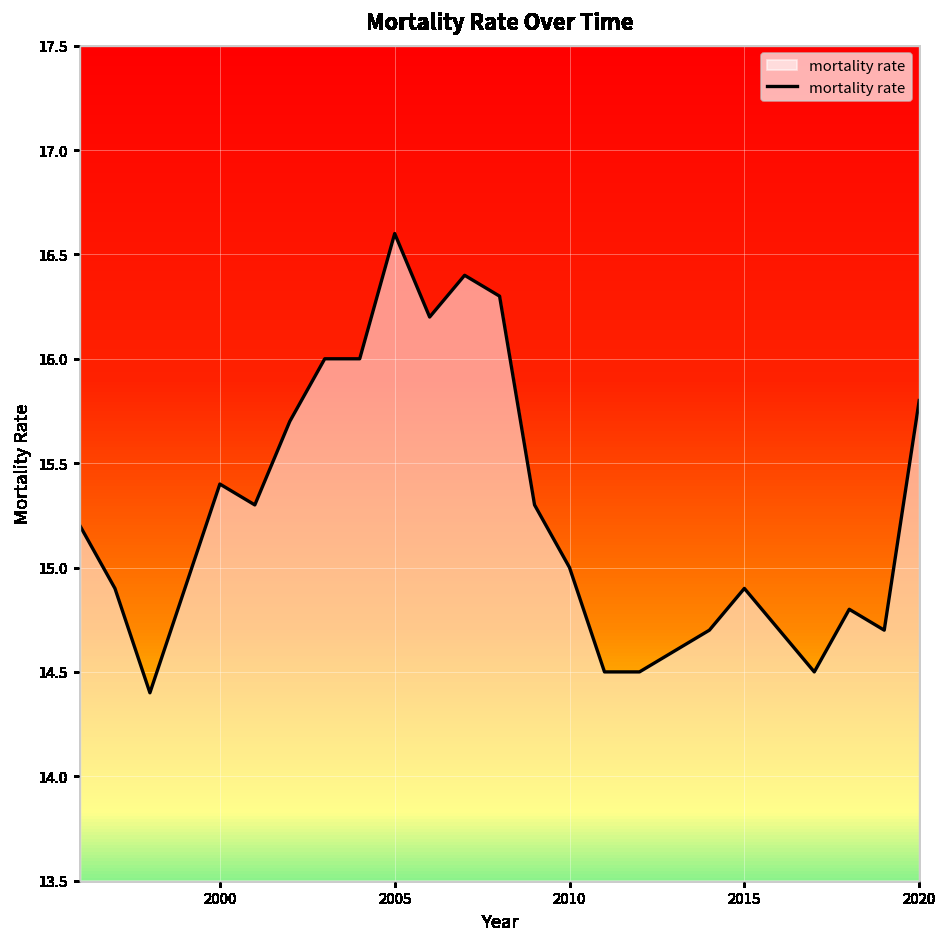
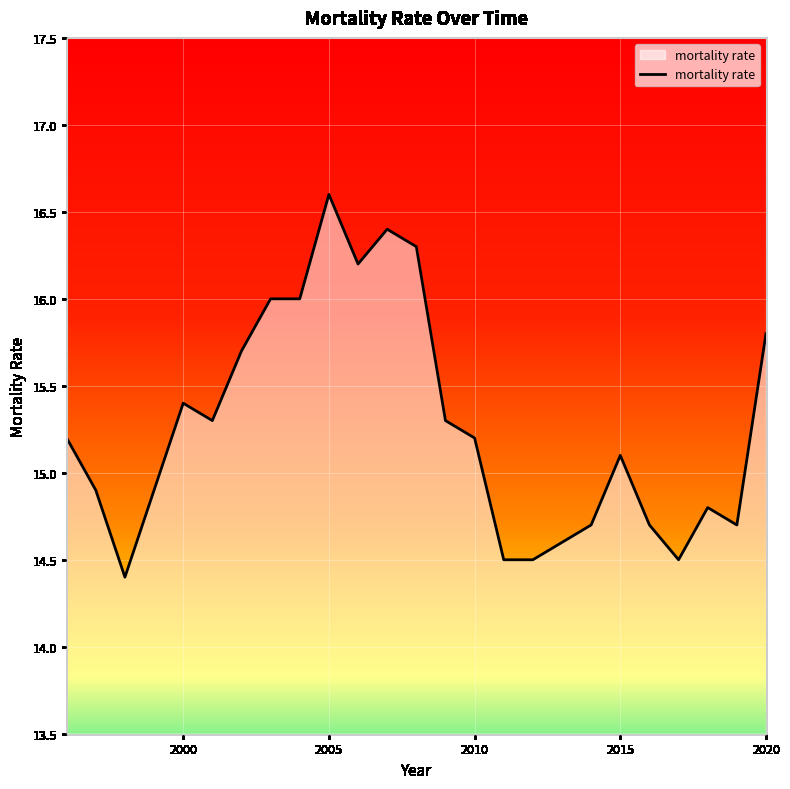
2010: 15.0 -> 15.2
2015: 14.9 -> 15.1
